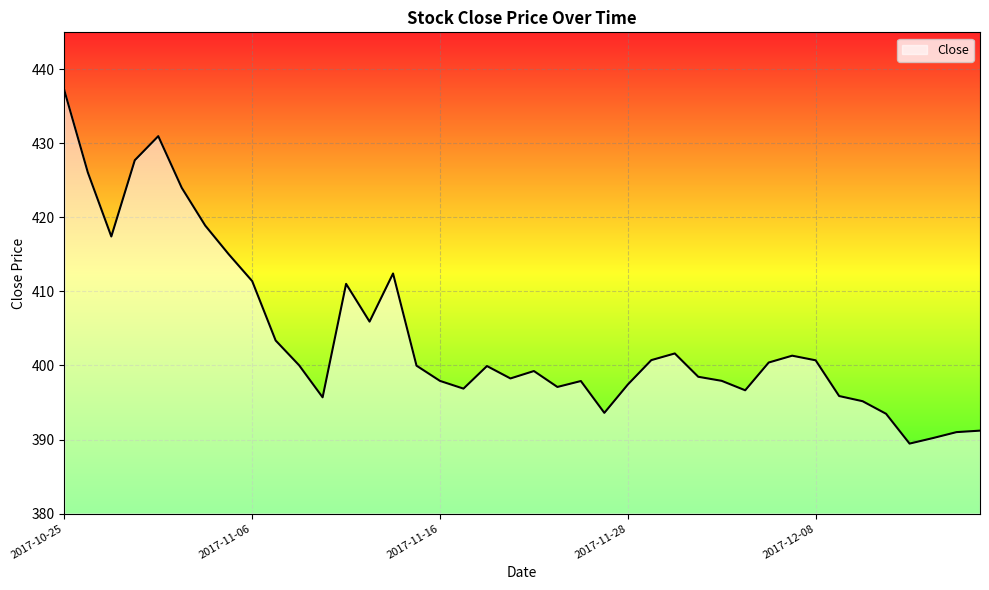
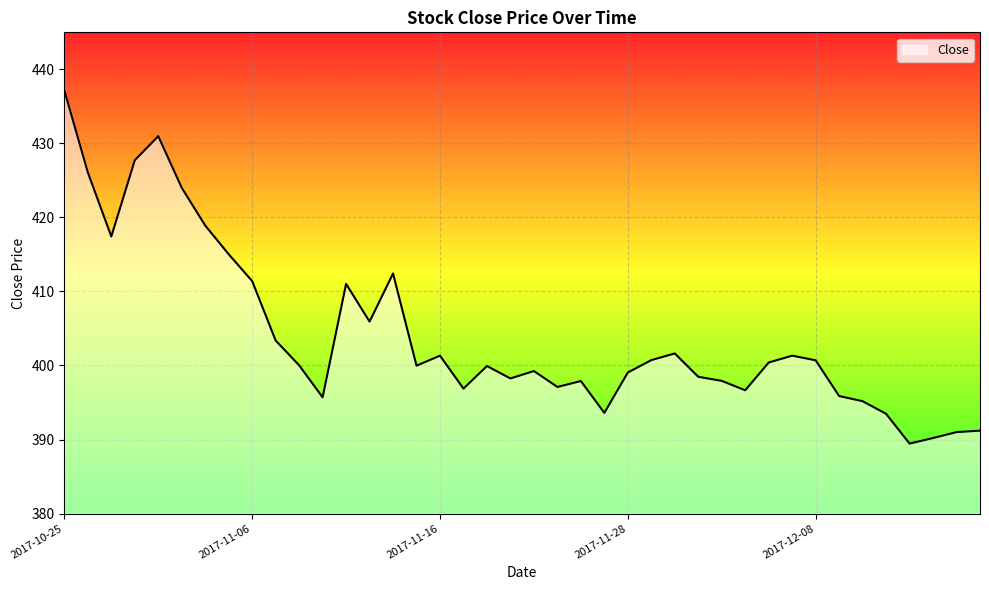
2017-11-16: 398 -> 401
2017-11-28: 397 -> 399
